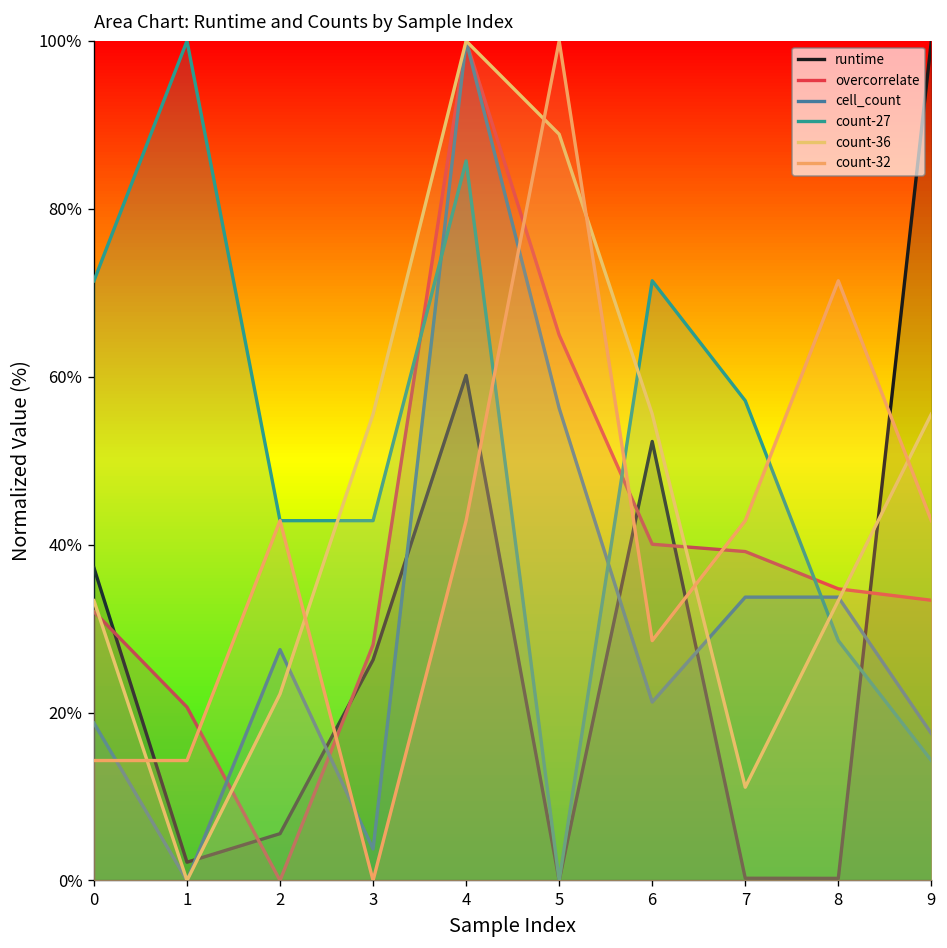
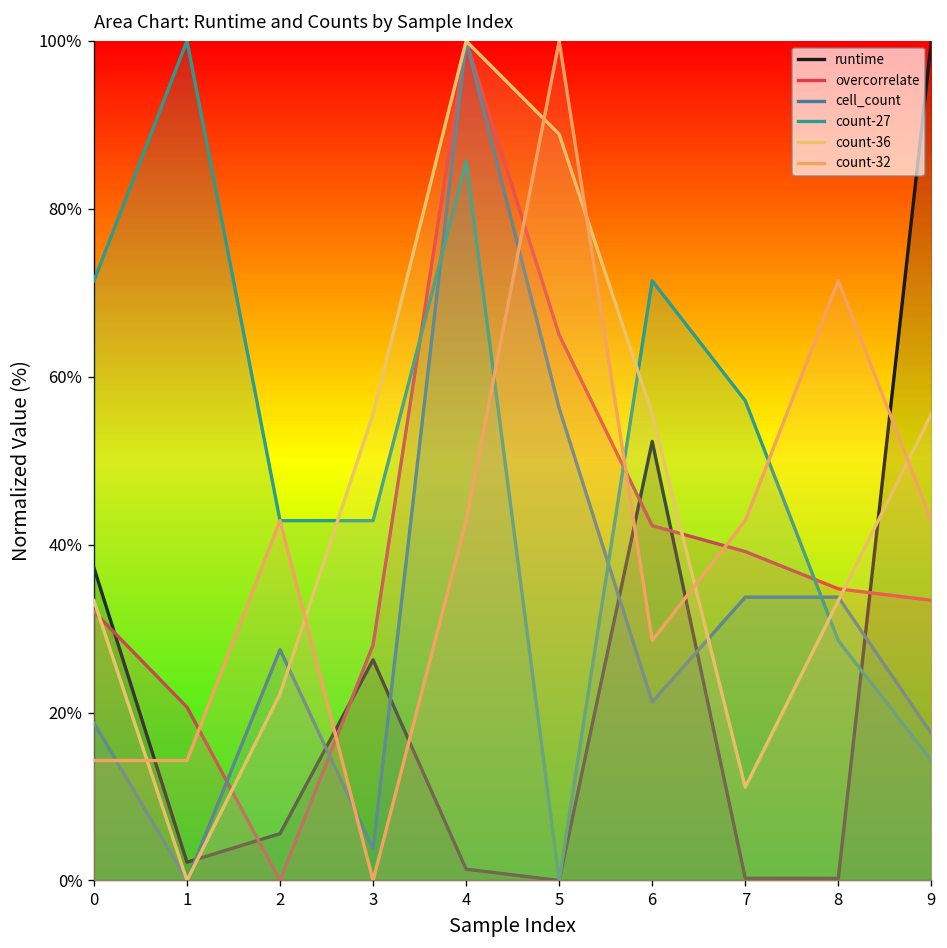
runtime, 4: 60% -> 1%
overcorrelate, 6: 40% -> 42%
